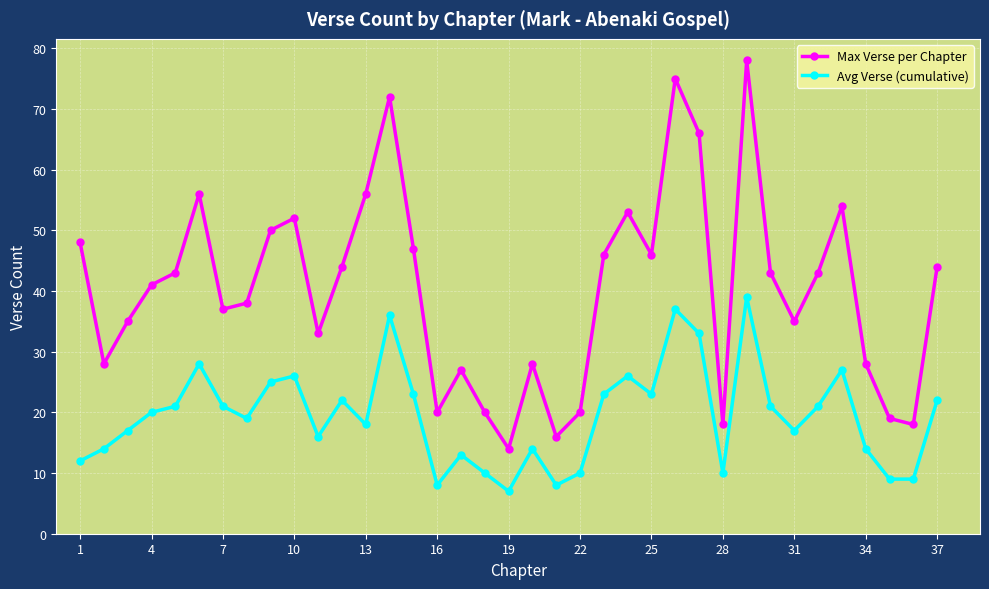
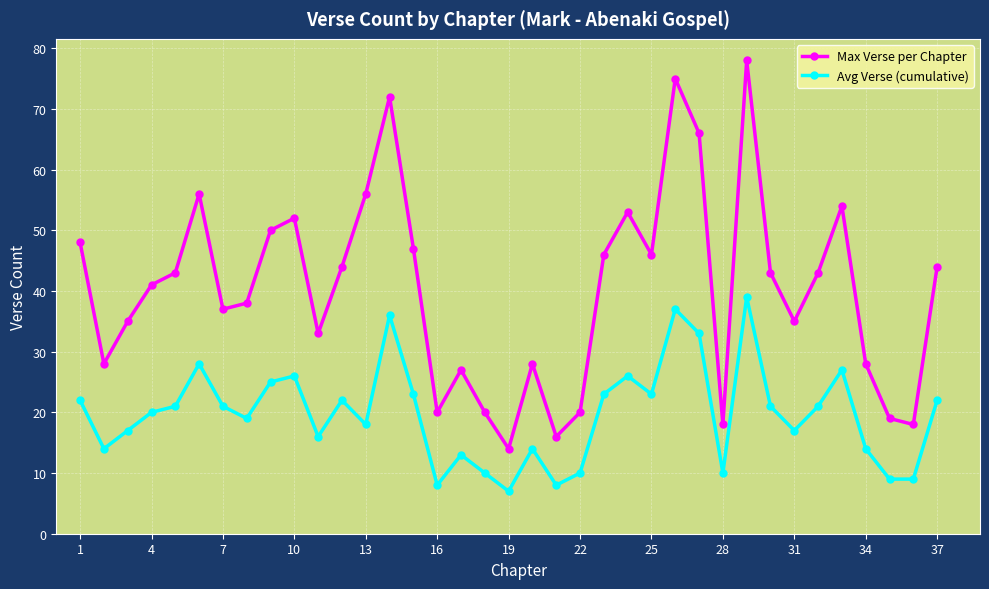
Avg Verse (cumulative), 1: 12 -> 22
